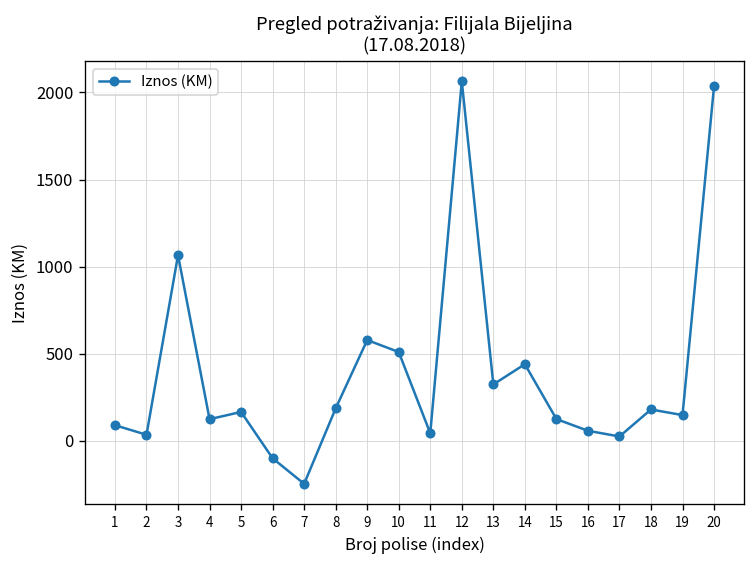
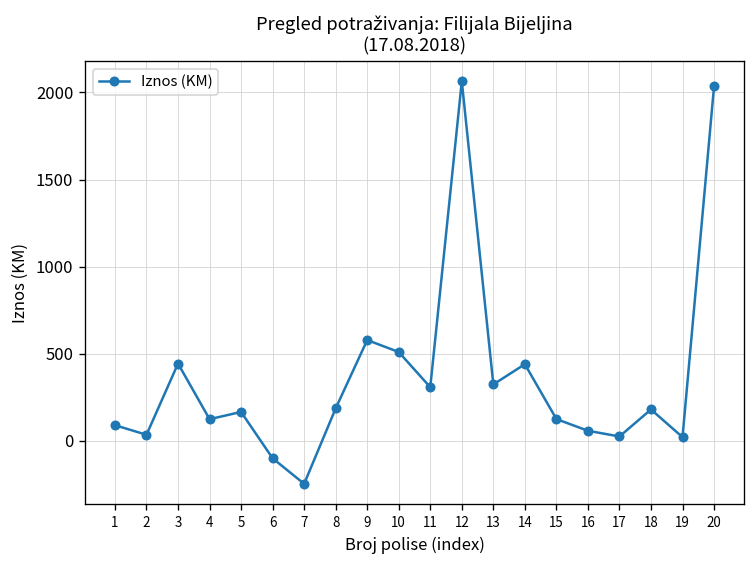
3: 1070 -> 440
11: 40 -> 310
19: 150 -> 20
